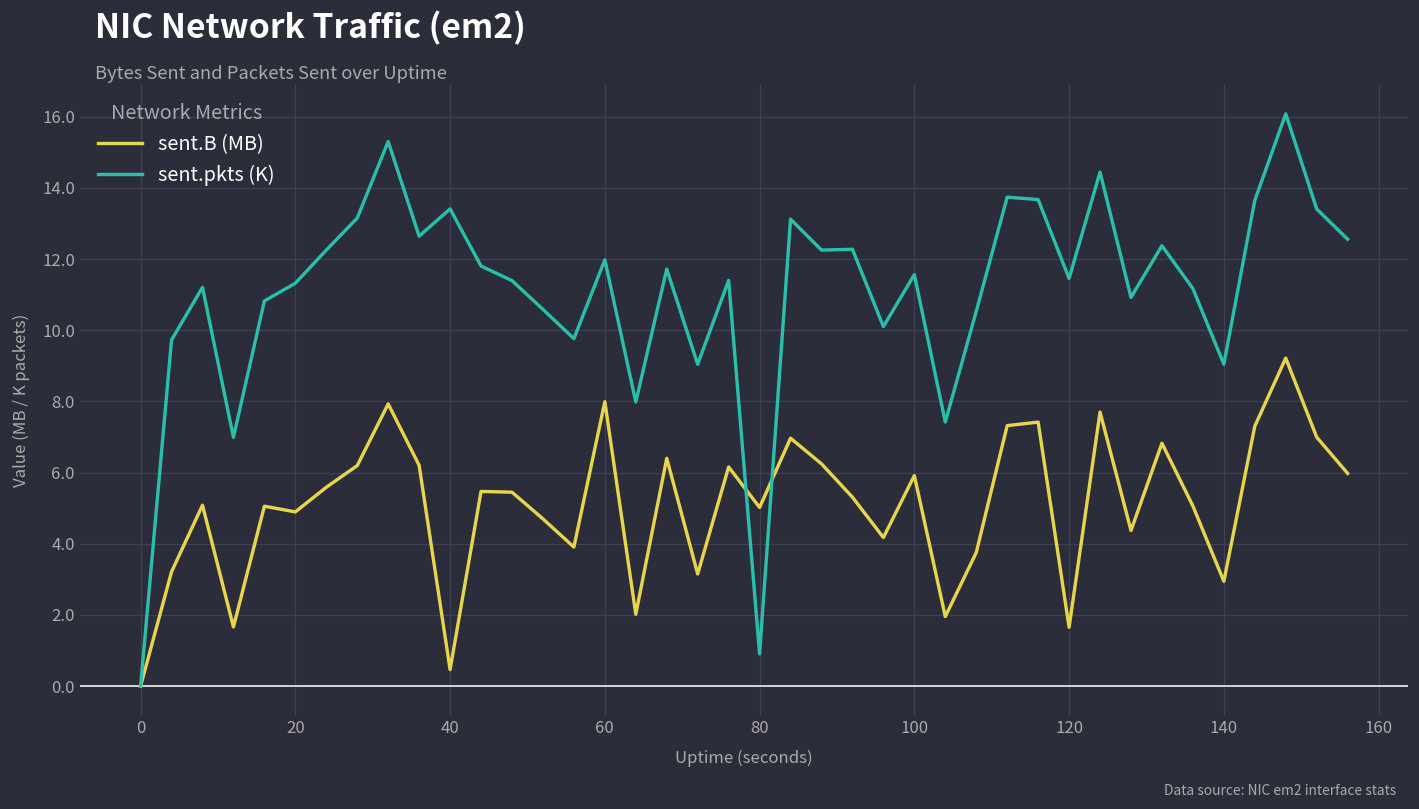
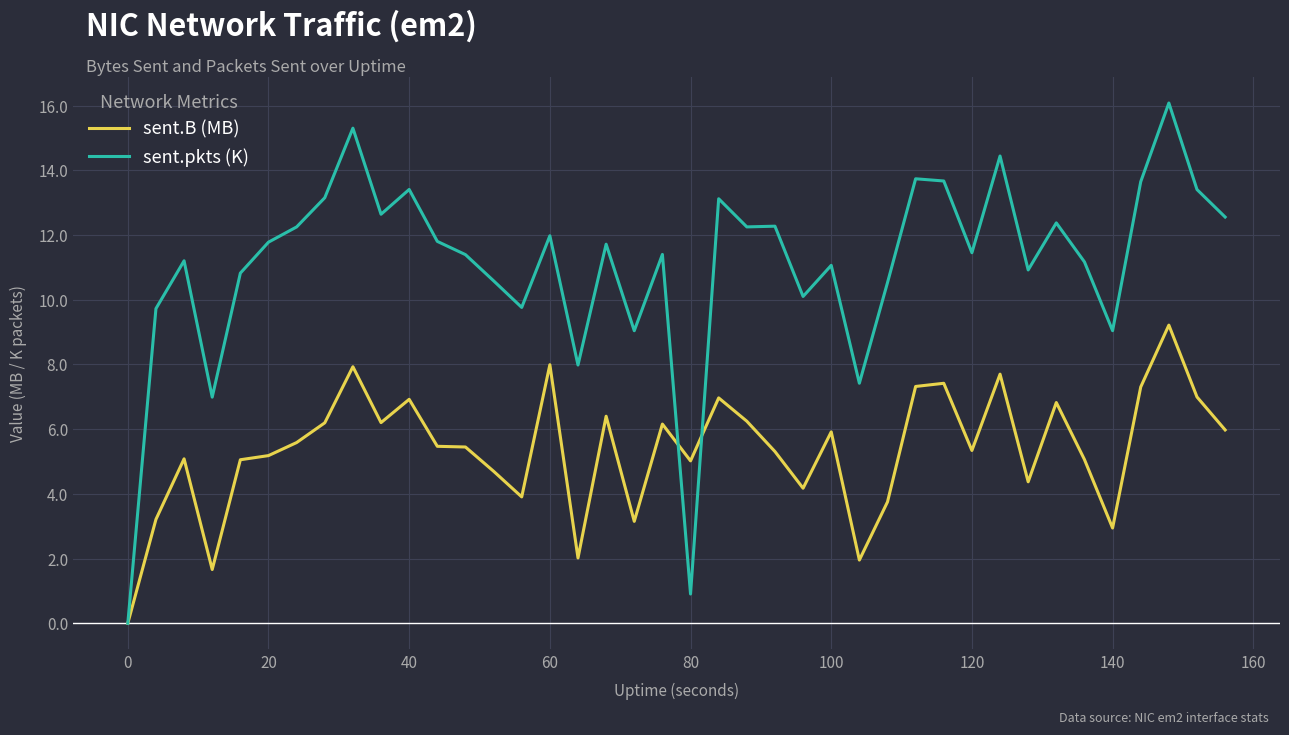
sent.B (MB), 20: 4.9 -> 5.2
sent.pkts (K), 20: 11.3 -> 11.8
sent.B (MB), 40: 0.5 -> 6.9
sent.pkts (K), 100: 11.6 -> 11.1
sent.B (MB), 120: 1.7 -> 5.3
